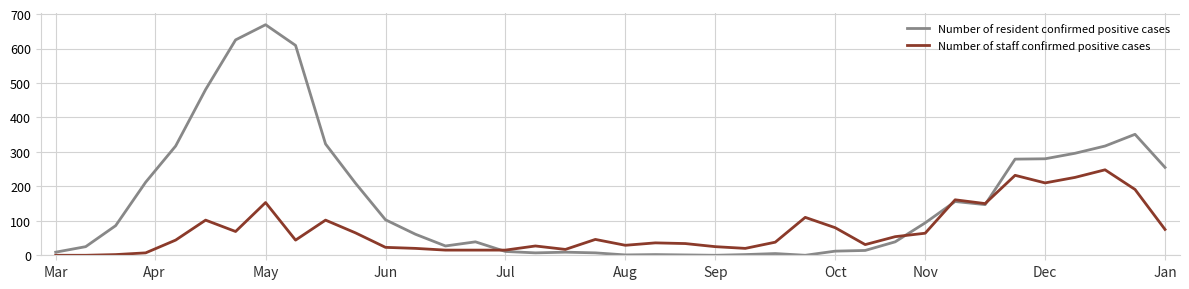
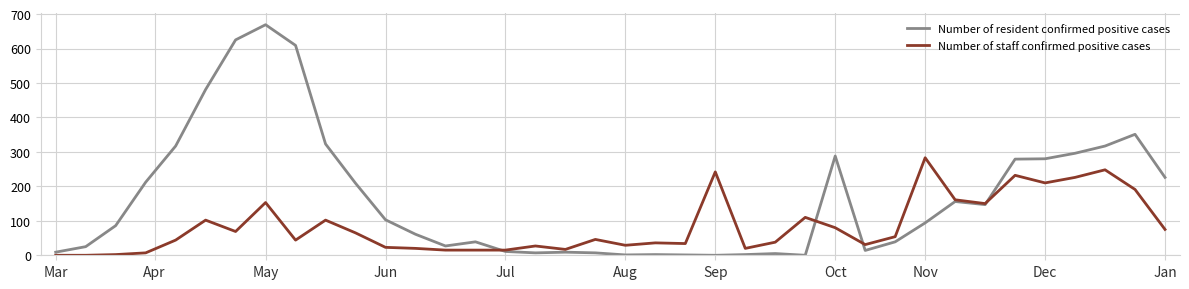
Number of staff confirmed positive cases, Sep: 30 -> 240
Number of resident confirmed positive cases, Oct: 10 -> 290
Number of staff confirmed positive cases, Nov: 60 -> 280
Number of resident confirmed positive cases, Jan: 260 -> 230
